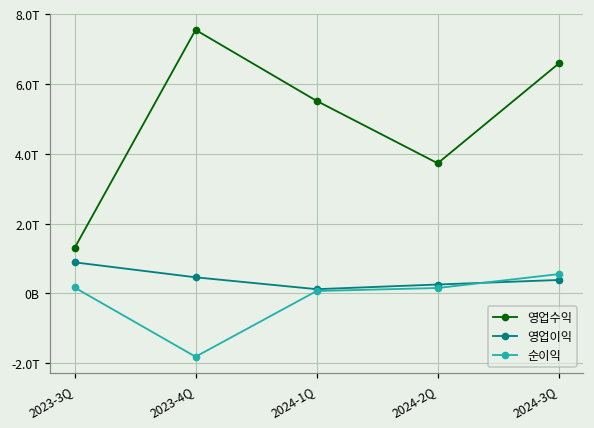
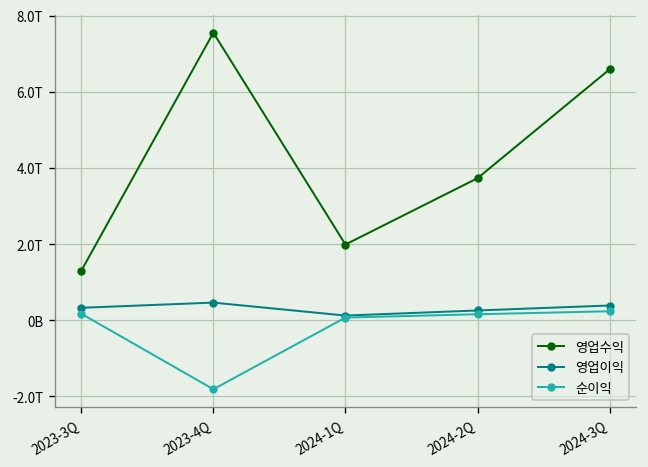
영업이익, 2023-3Q: 0.9T -> 0.3T
영업수익, 2024-1Q: 5.5T -> 2.0T
순이익, 2024-3Q: 0.6T -> 0.2T
